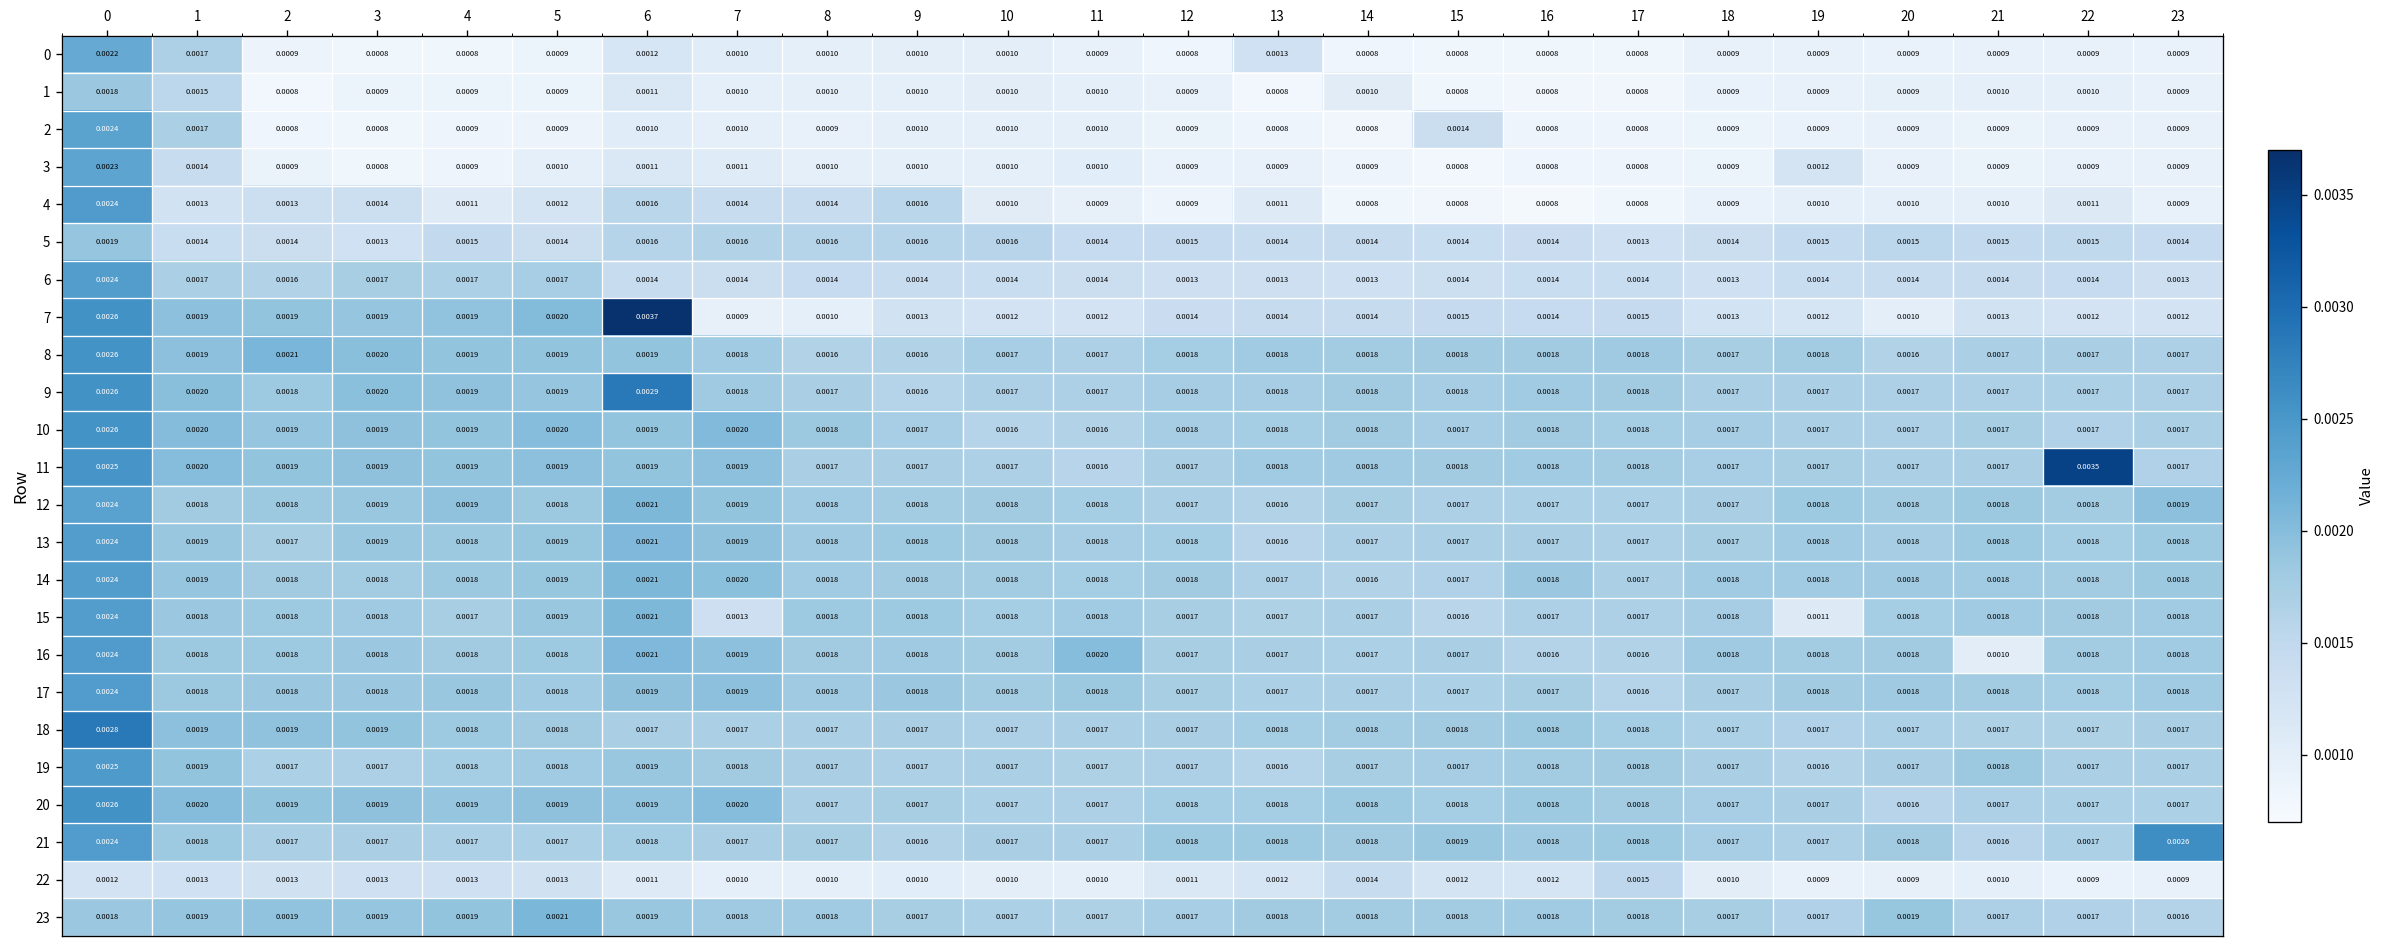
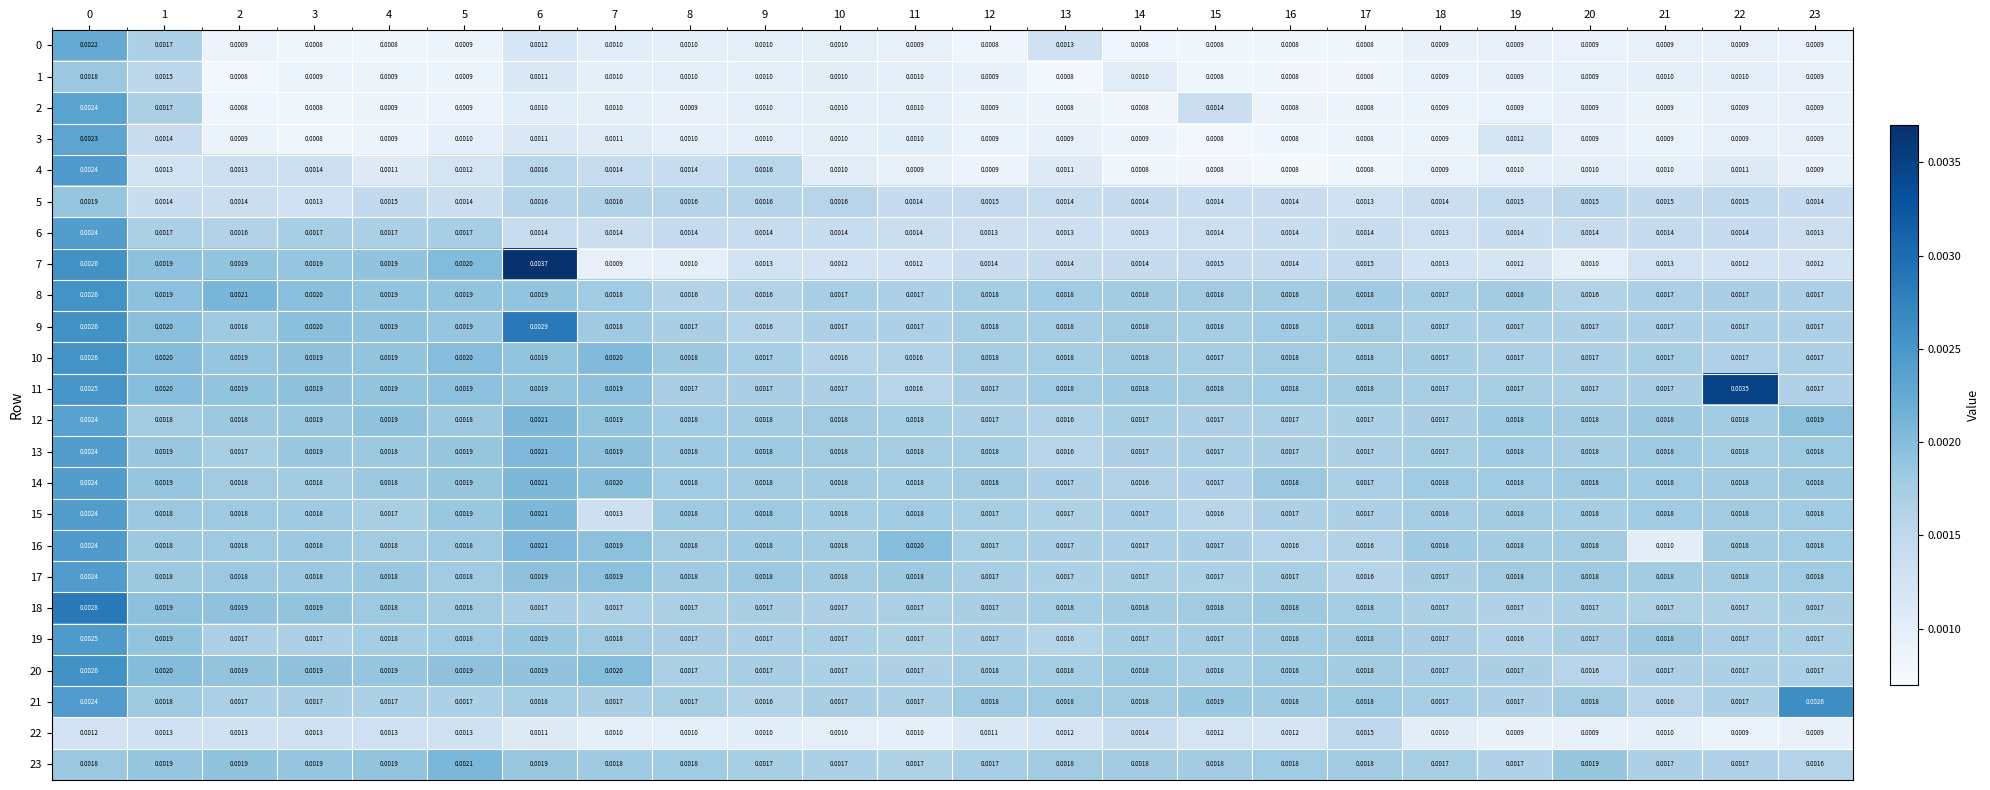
15, 19: 0.0011 -> 0.0018
